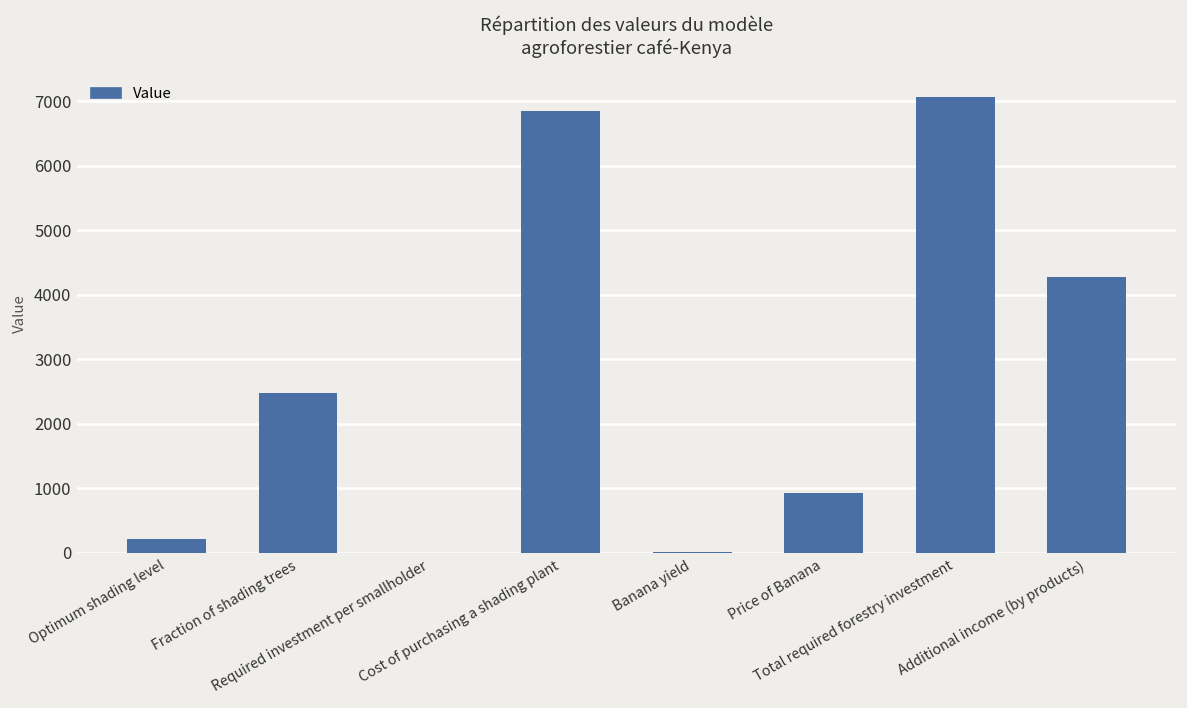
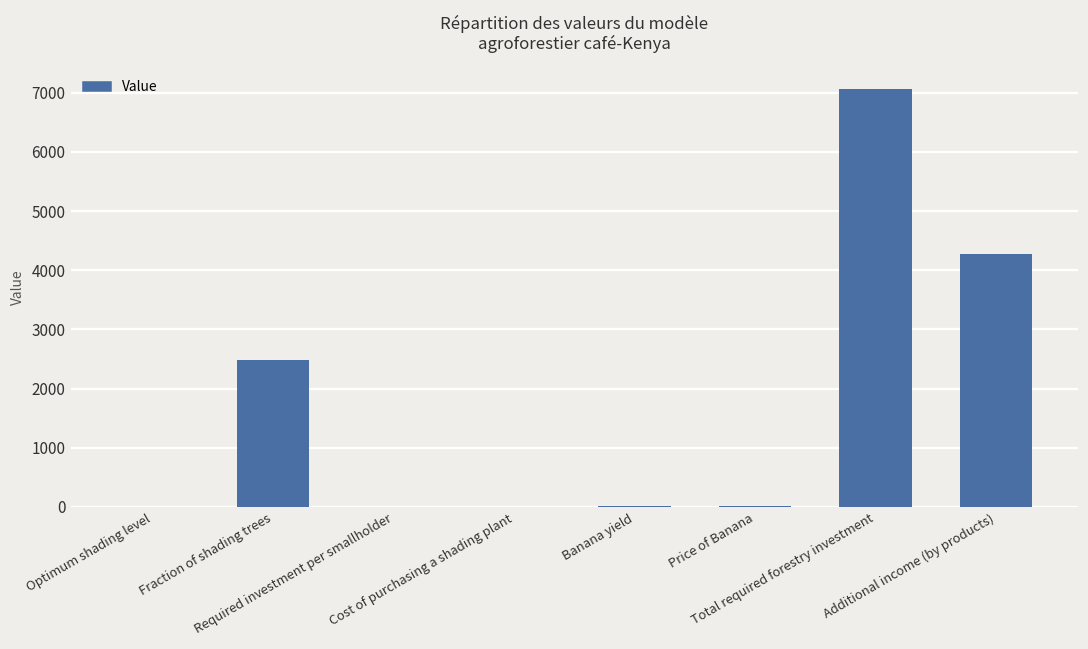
Optimum shading level: 200 -> 0
Cost of purchasing a shading plant: 6900 -> 0
Price of Banana: 900 -> 0
